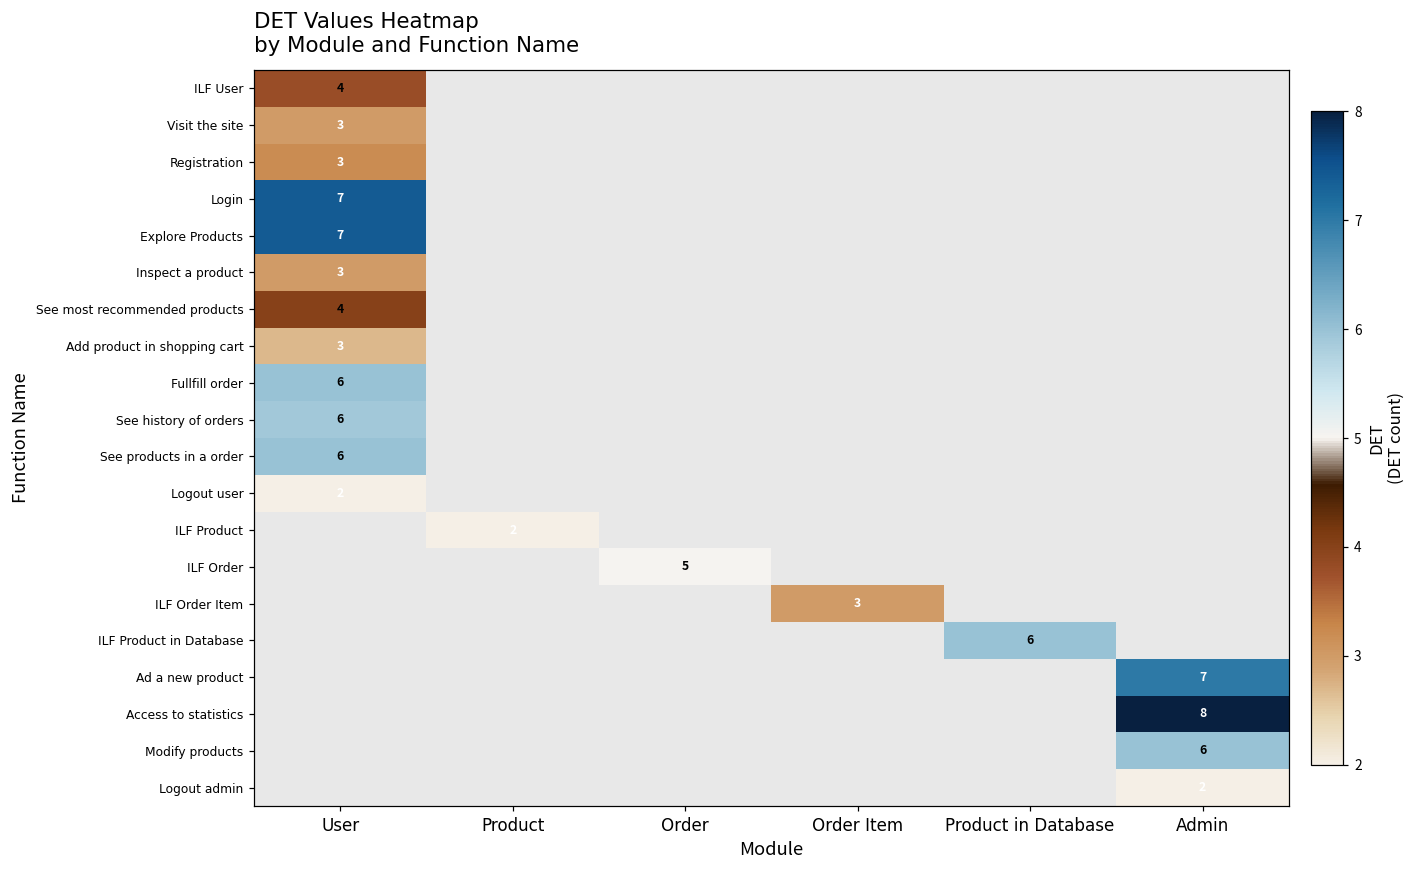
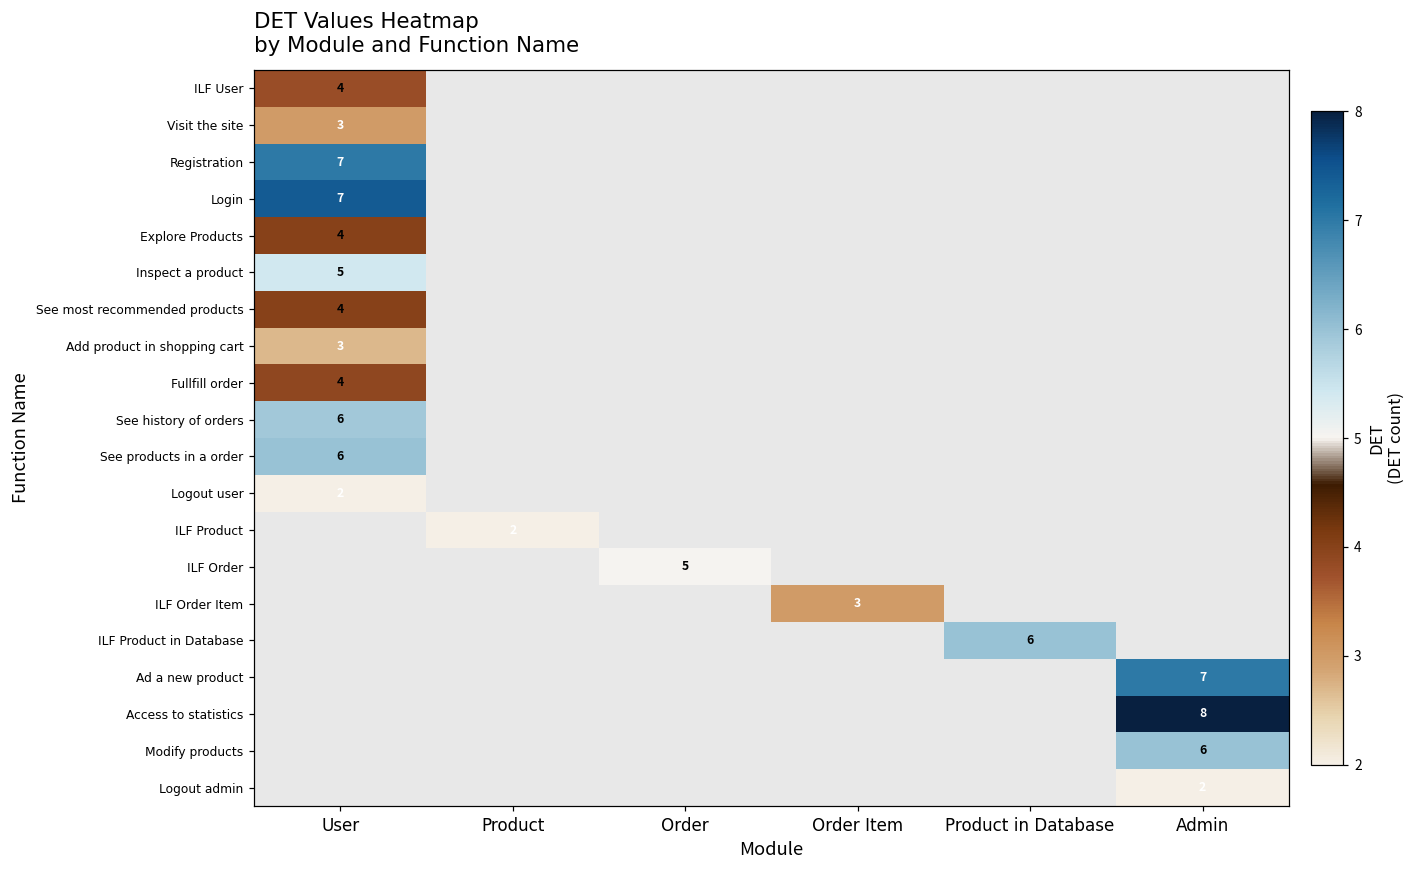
Registration, User: 3 -> 7
Explore Products, User: 7 -> 4
Inspect a product, User: 3 -> 5
Fullfill order, User: 6 -> 4
